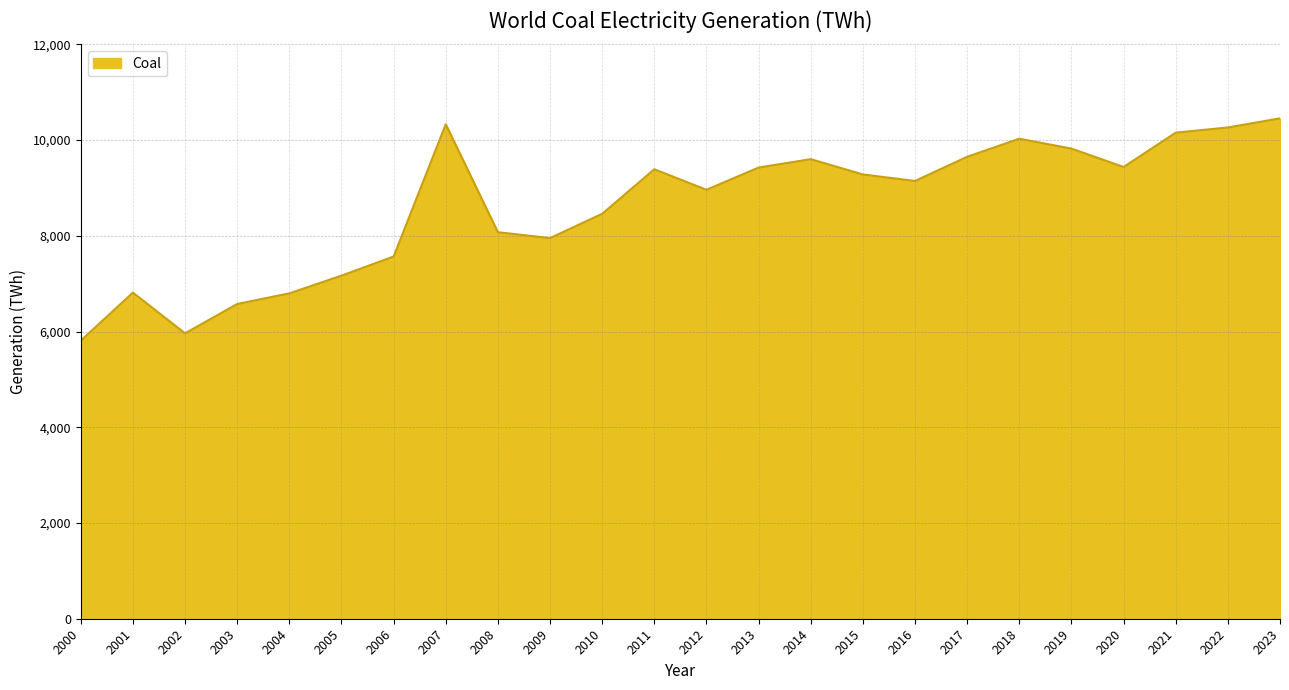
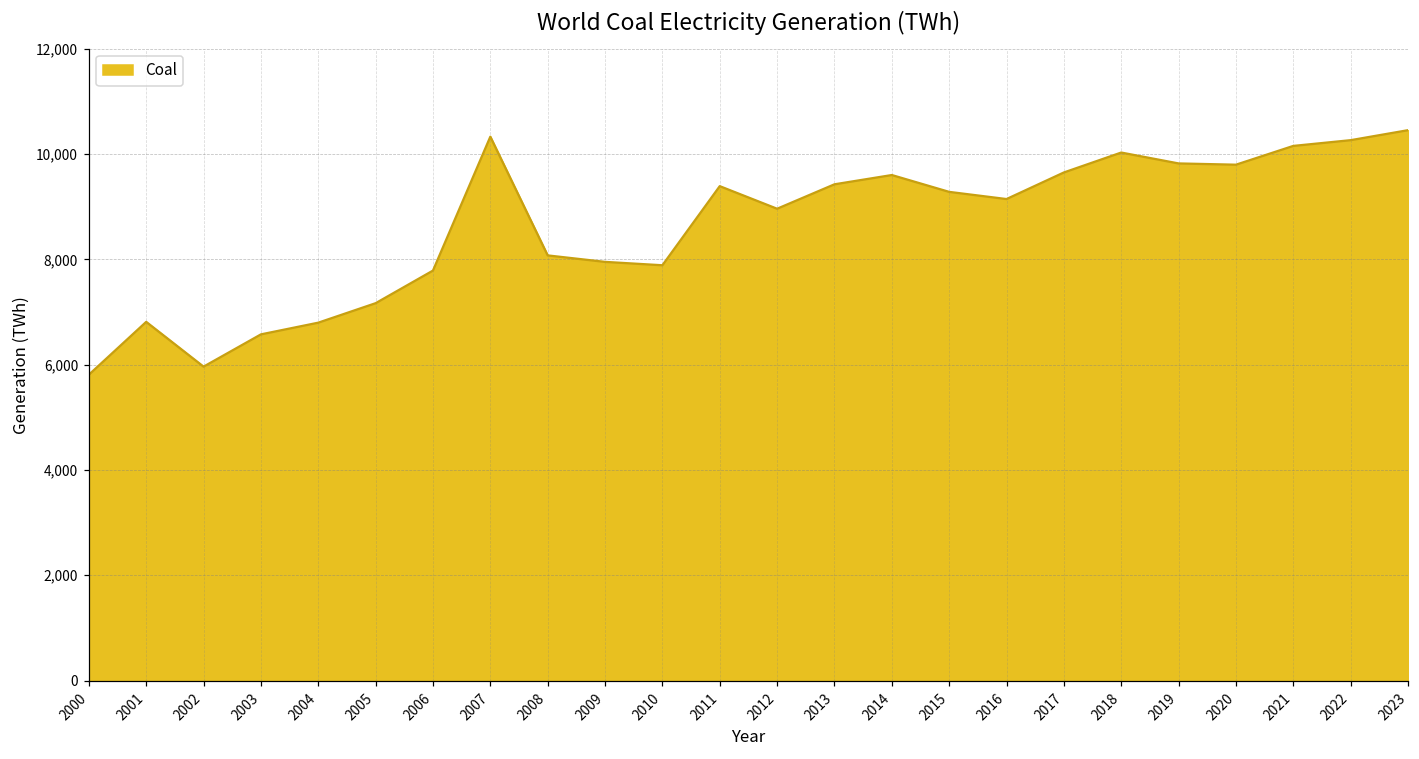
2006: 7,600 -> 7,800
2010: 8,500 -> 7,900
2020: 9,400 -> 9,800
